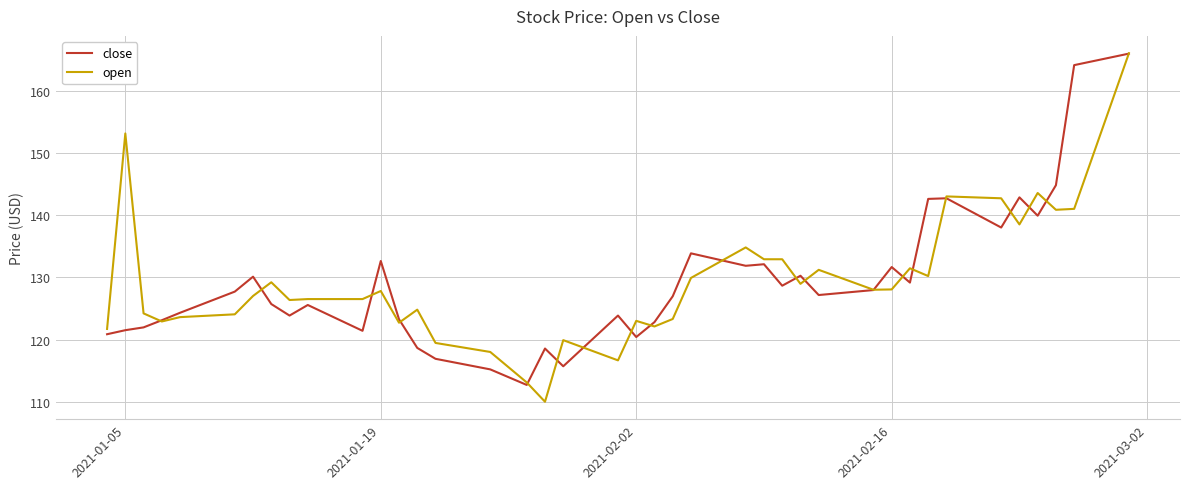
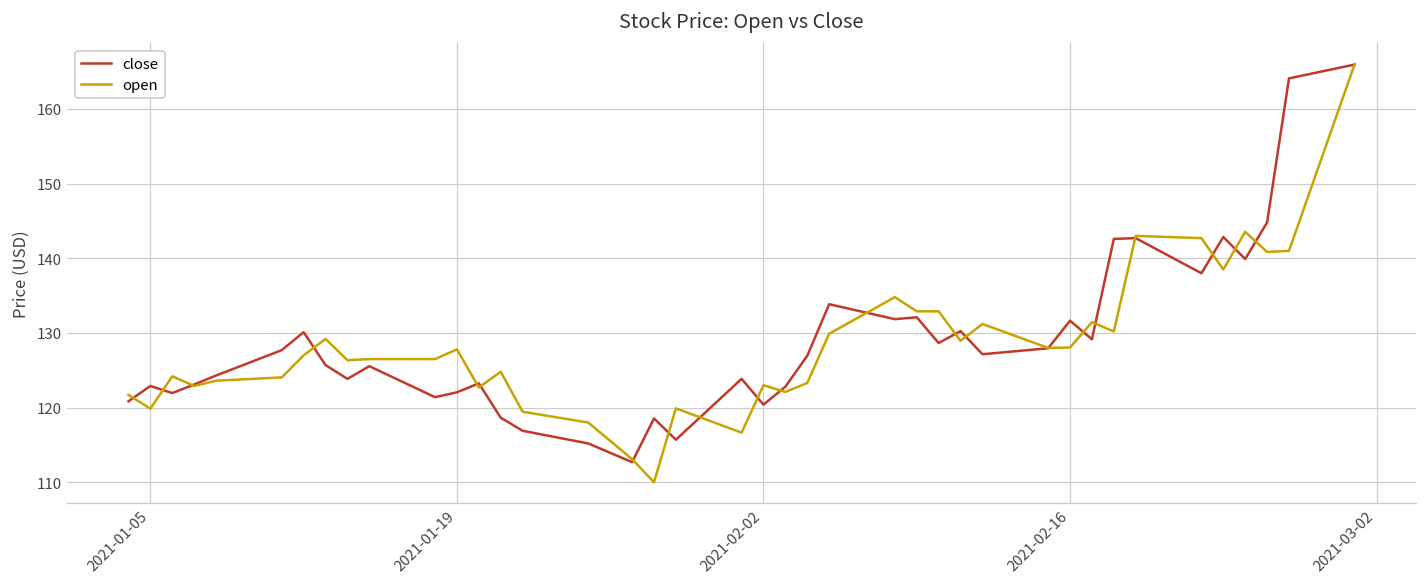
close, 2021-01-05: 122 -> 123
open, 2021-01-05: 153 -> 120
close, 2021-01-19: 133 -> 122
